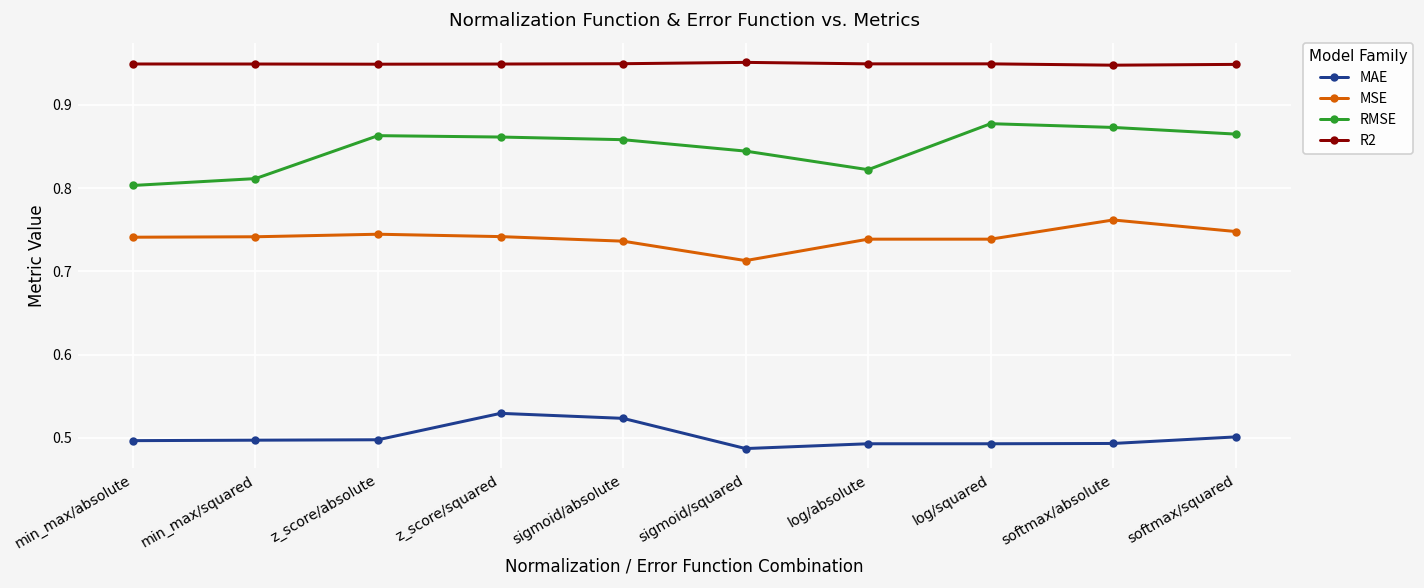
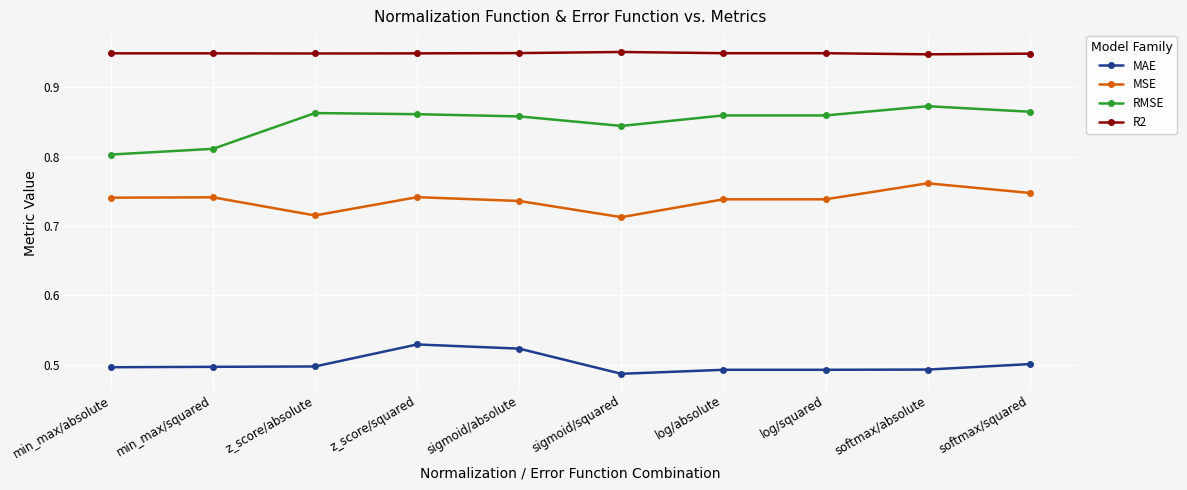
MSE, z_score/absolute: 0.74 -> 0.72
RMSE, log/absolute: 0.82 -> 0.86
RMSE, log/squared: 0.88 -> 0.86
